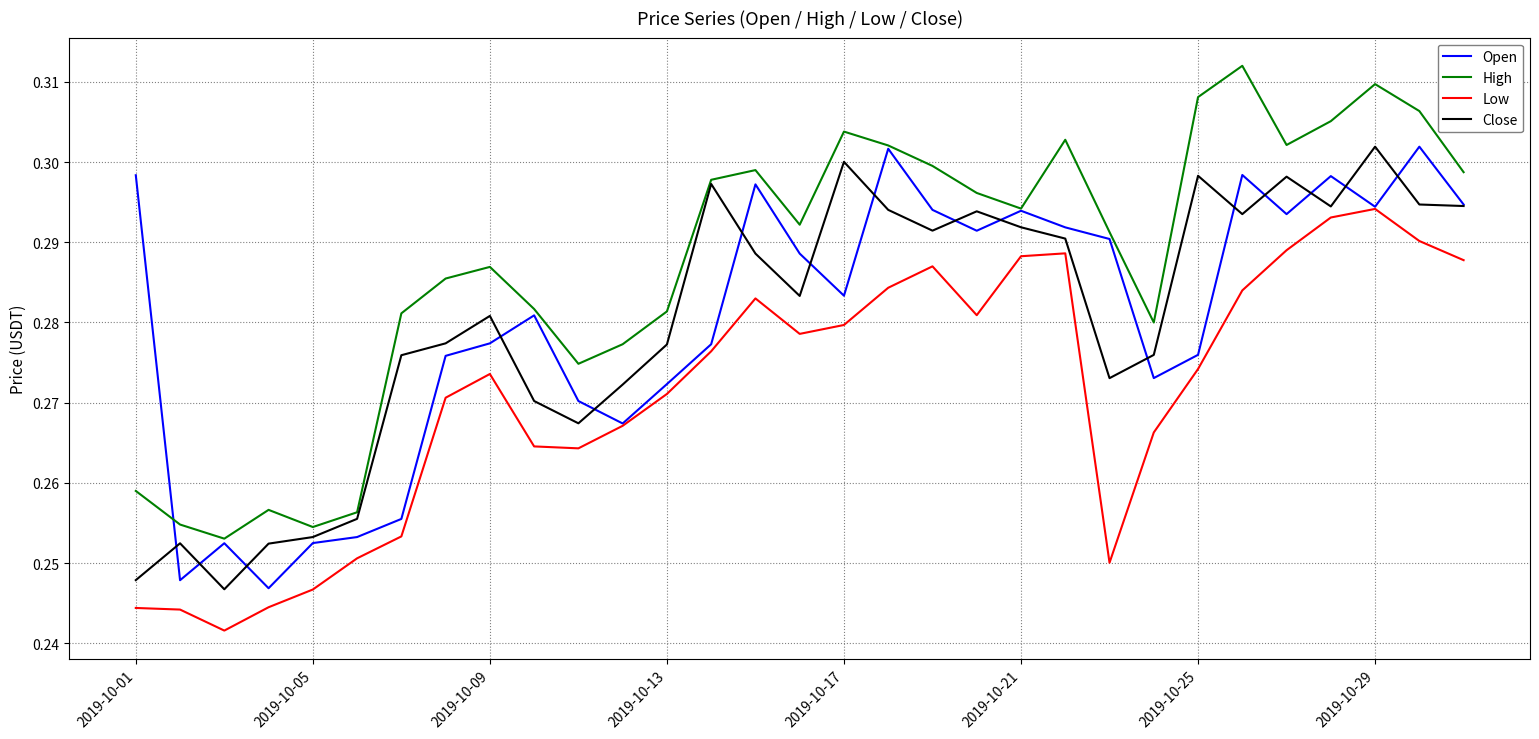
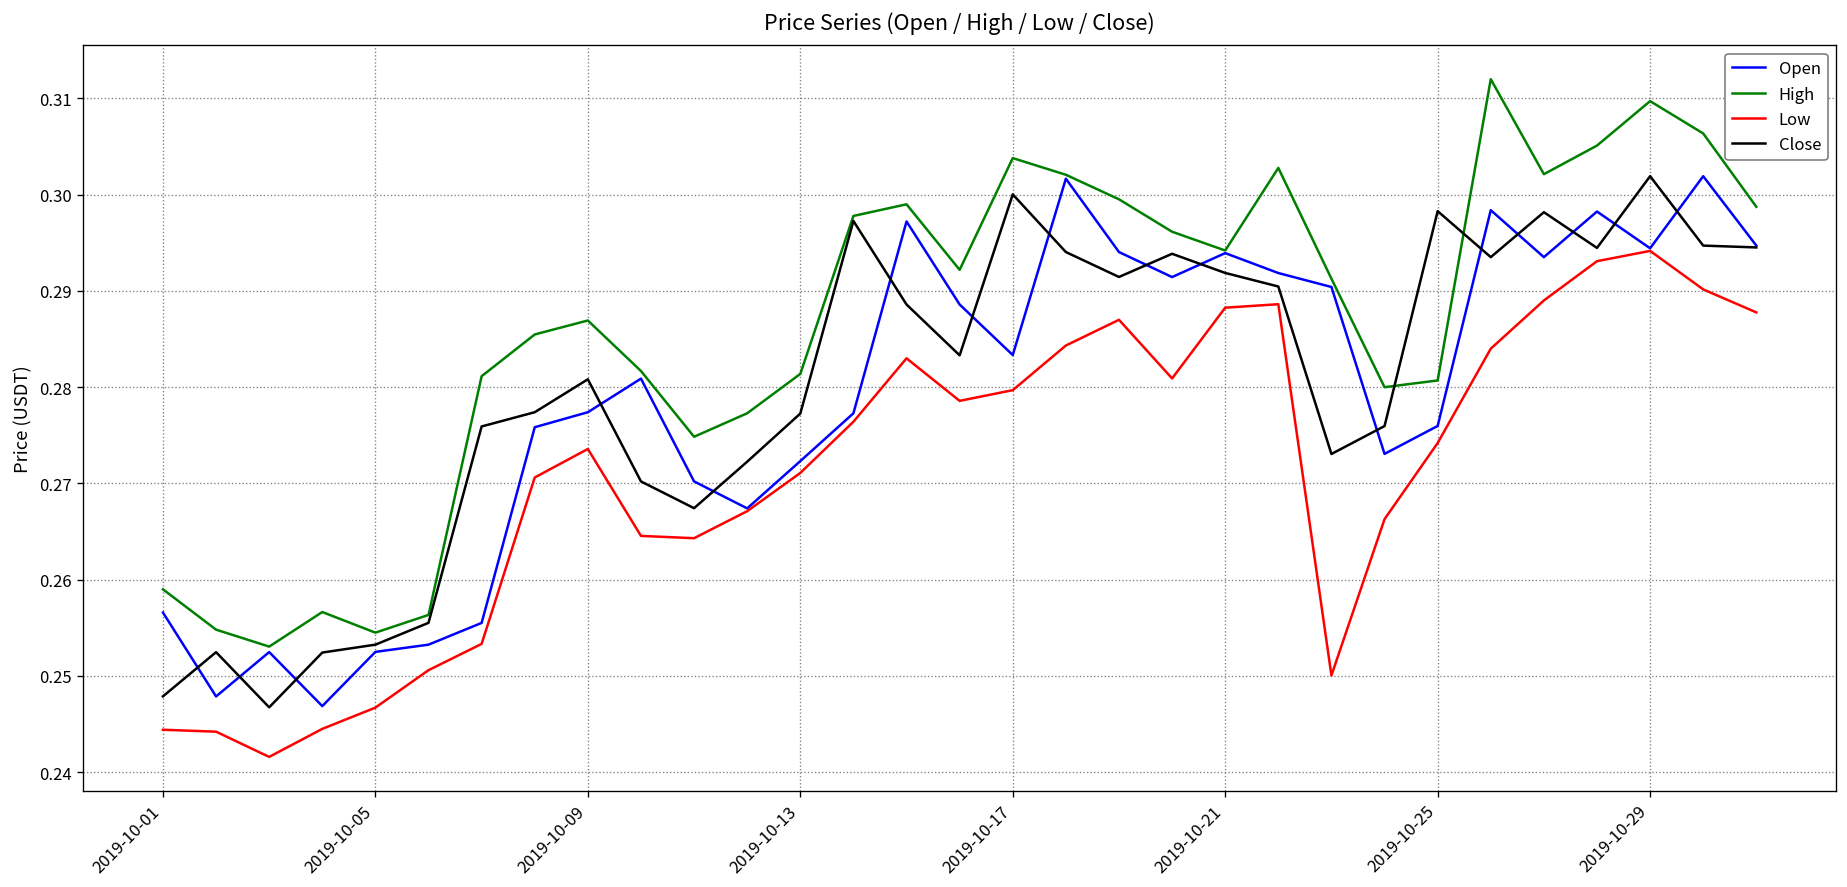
Open, 2019-10-01: 0.298 -> 0.257
High, 2019-10-25: 0.308 -> 0.281
